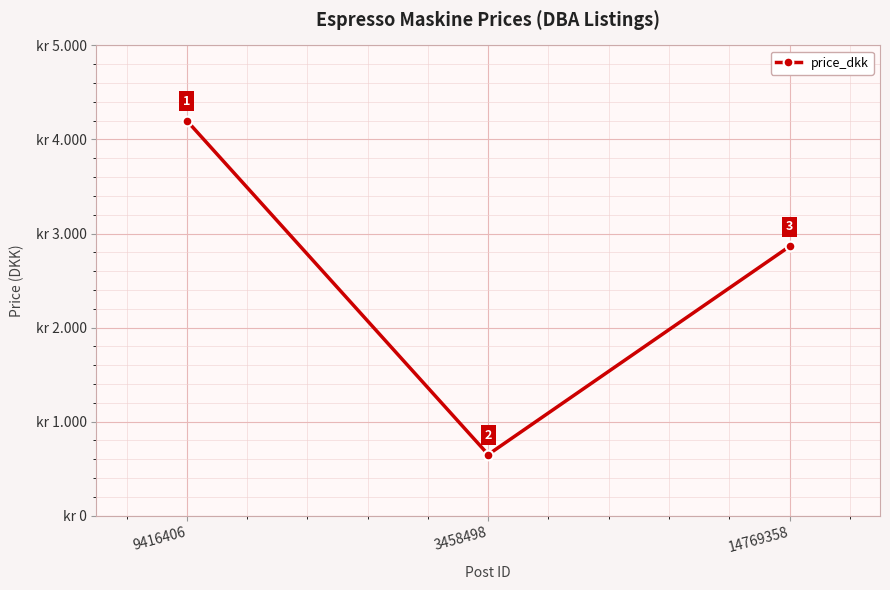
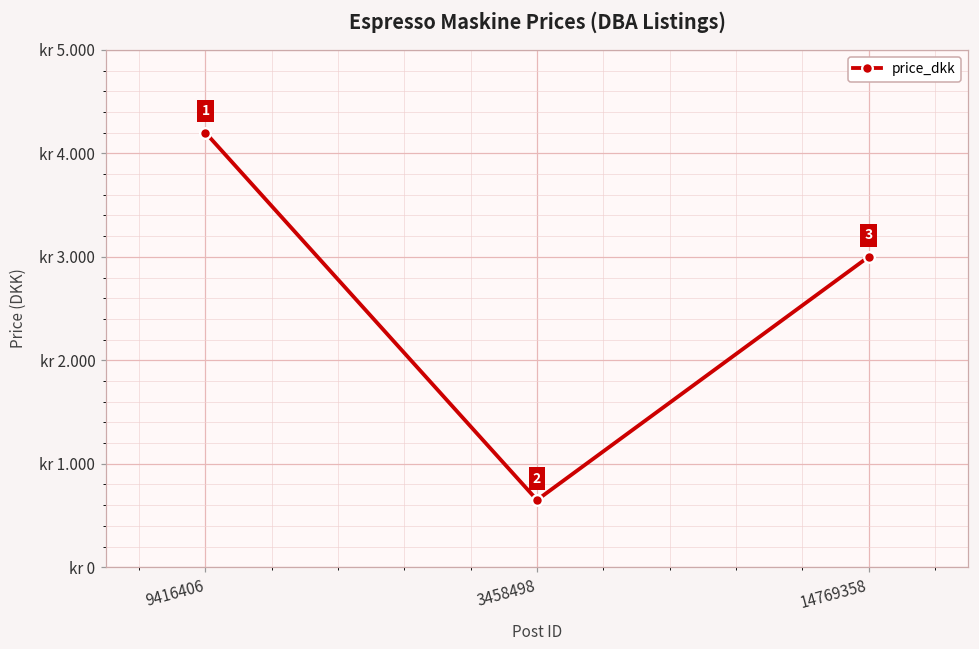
14769358: kr 2.9 -> kr 3.0
